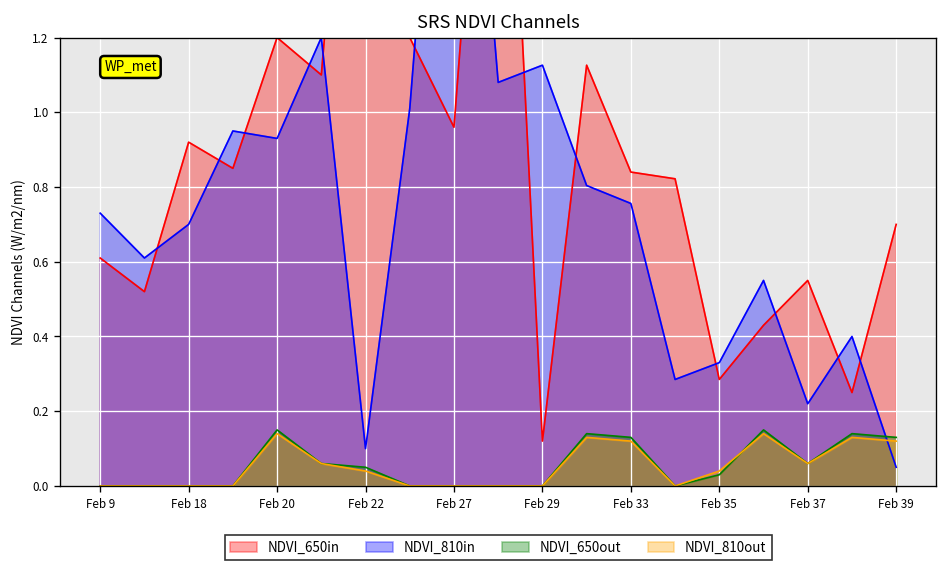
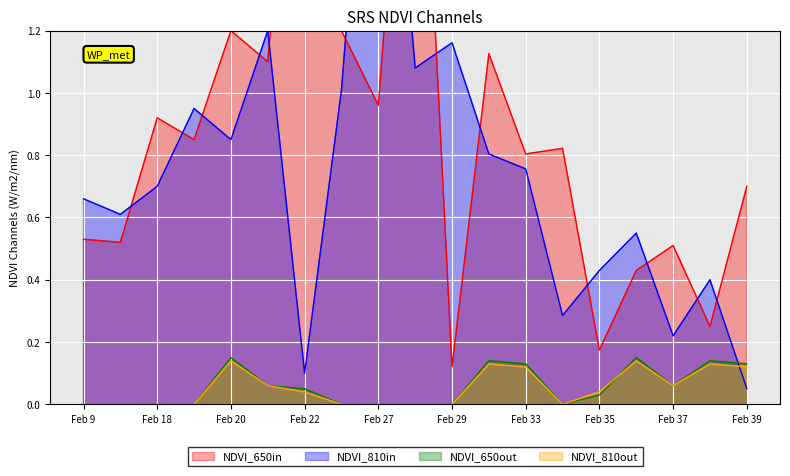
NDVI_650in, Feb 9: 0.61 -> 0.53
NDVI_810in, Feb 9: 0.73 -> 0.66
NDVI_810in, Feb 20: 0.93 -> 0.85
NDVI_810in, Feb 29: 1.13 -> 1.16
NDVI_650in, Feb 33: 0.84 -> 0.80
NDVI_650in, Feb 35: 0.29 -> 0.17
NDVI_810in, Feb 35: 0.33 -> 0.43
NDVI_650in, Feb 37: 0.55 -> 0.51
